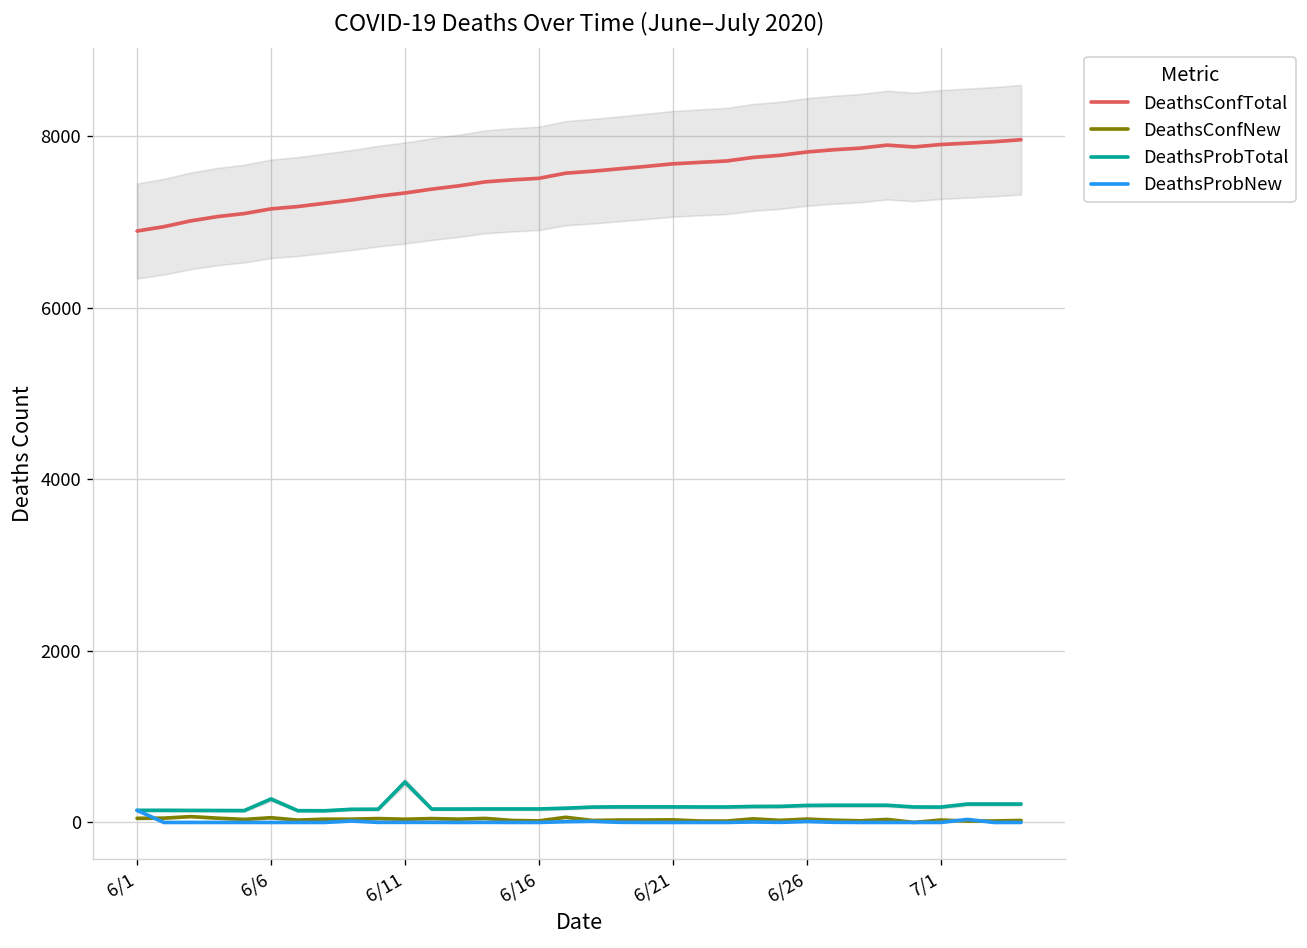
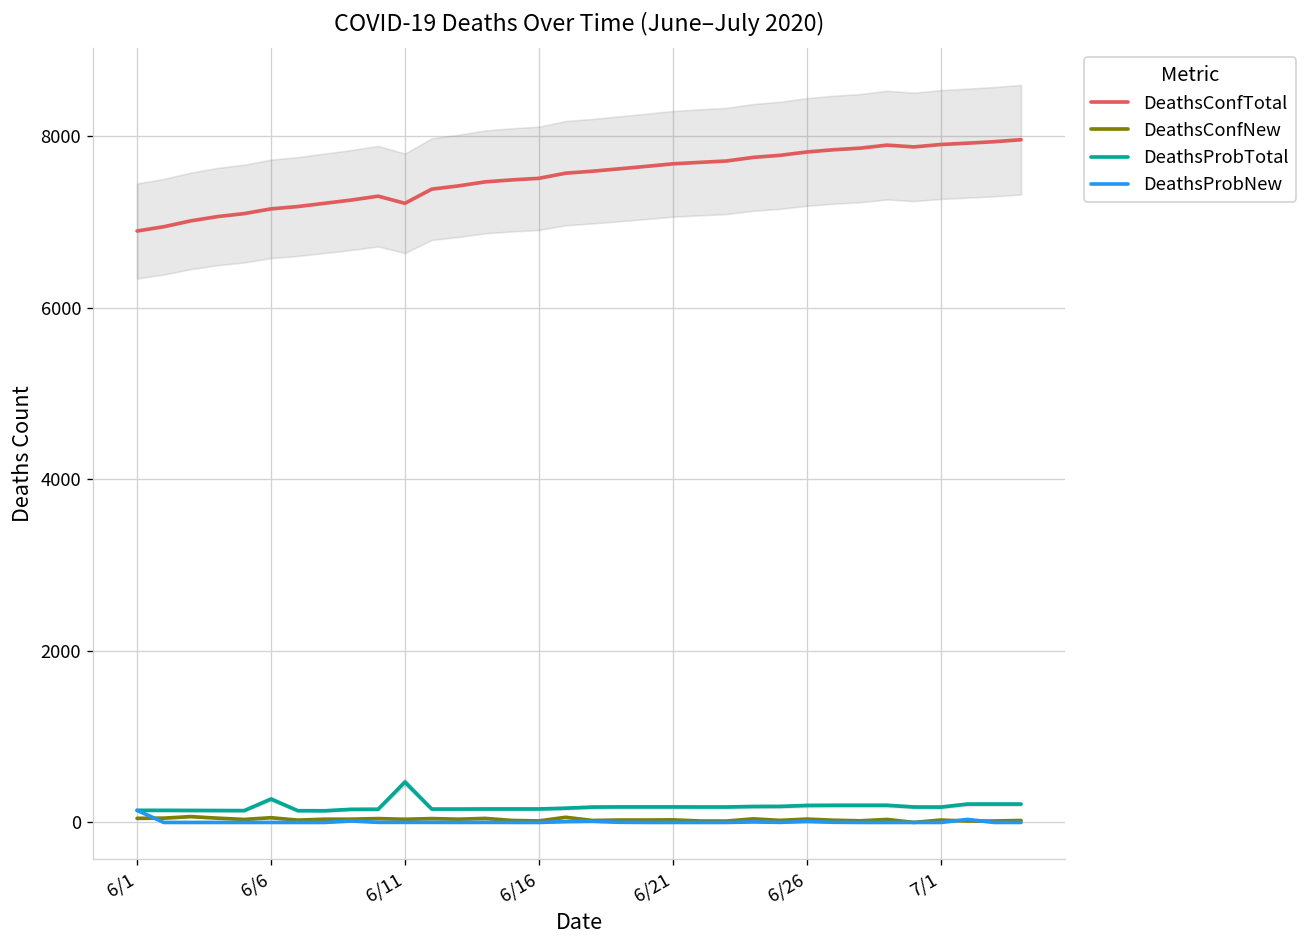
DeathsConfTotal, 6/11: 7300 -> 7200
